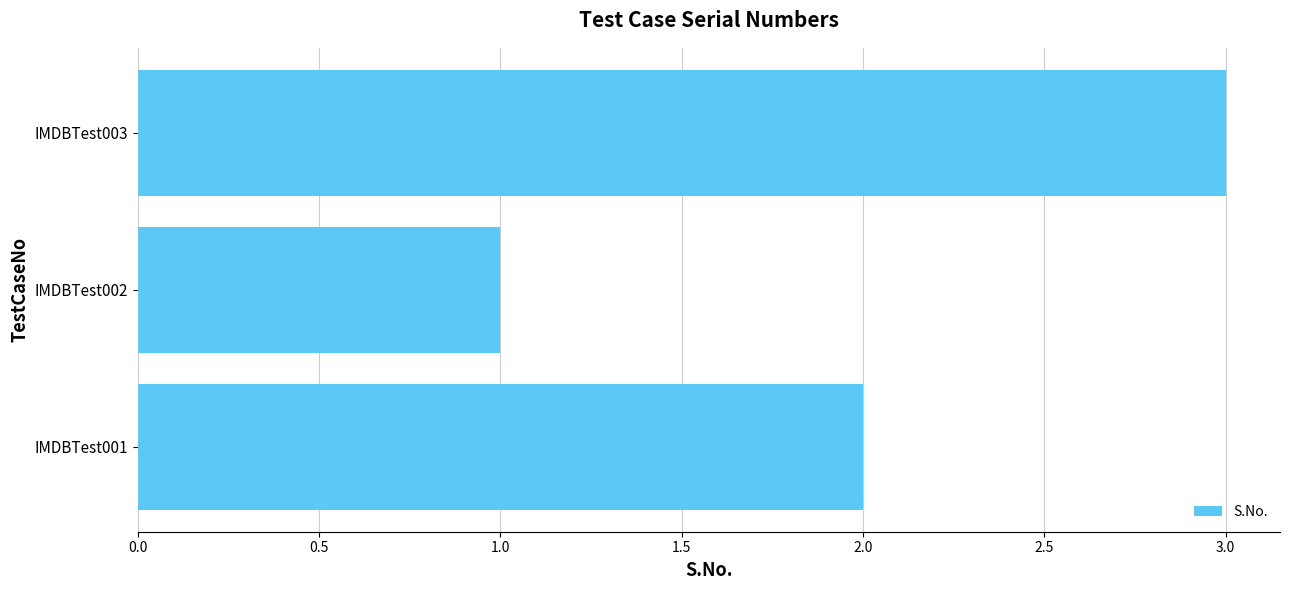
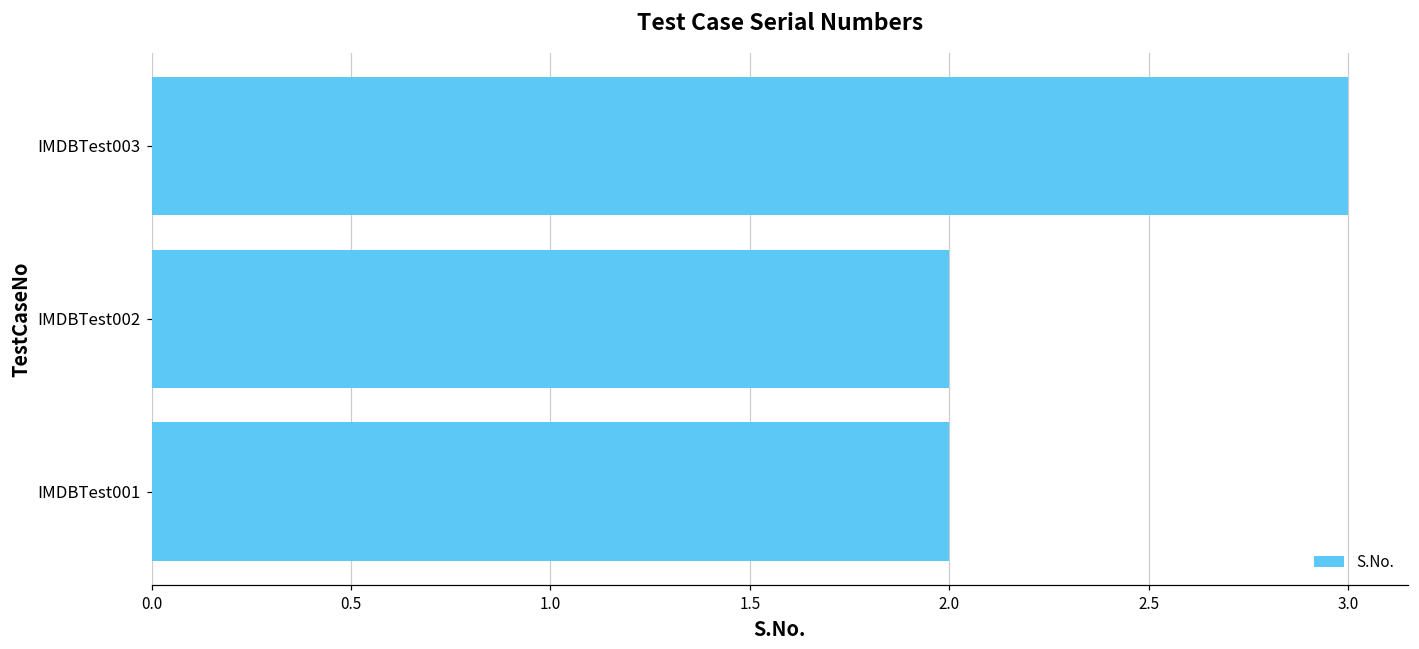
IMDBTest002: 1 -> 2
